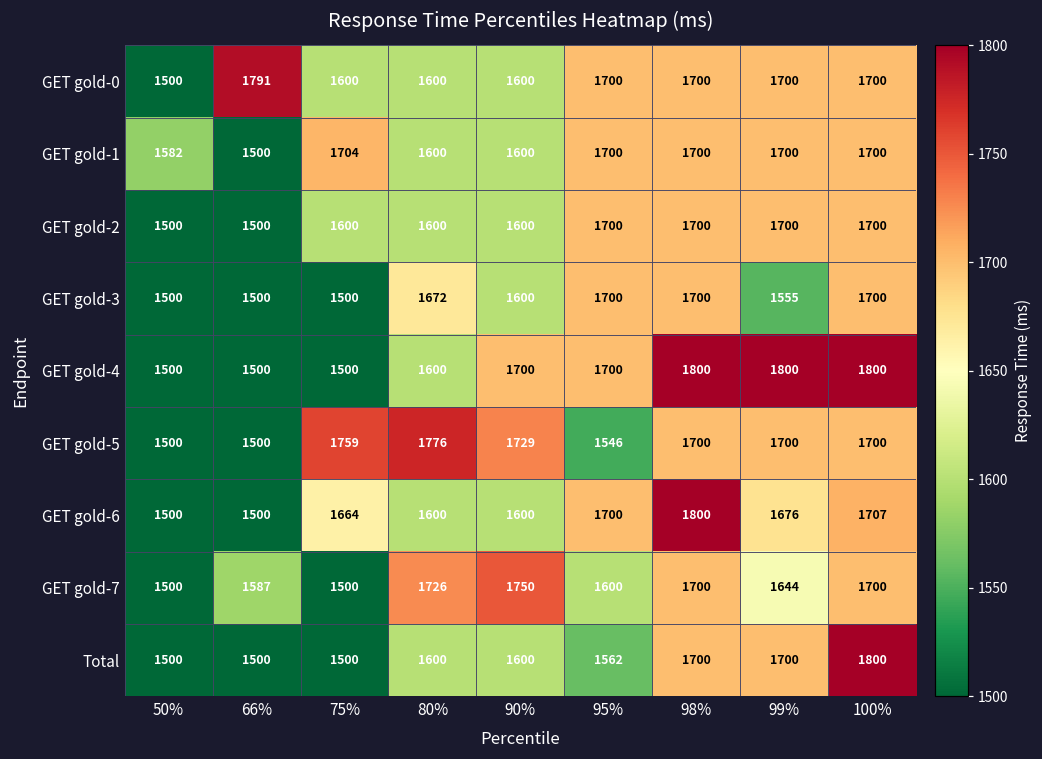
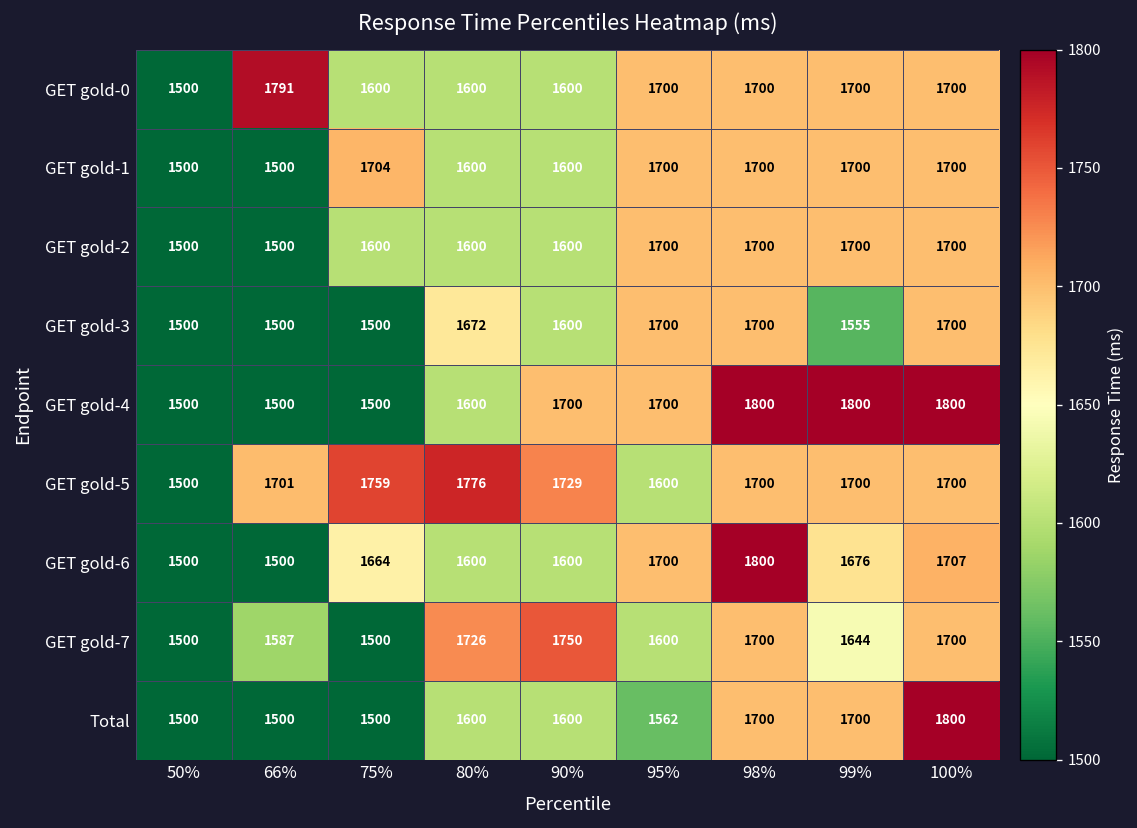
GET gold-1, 50%: 1582 -> 1500
GET gold-5, 66%: 1500 -> 1701
GET gold-5, 95%: 1546 -> 1600
